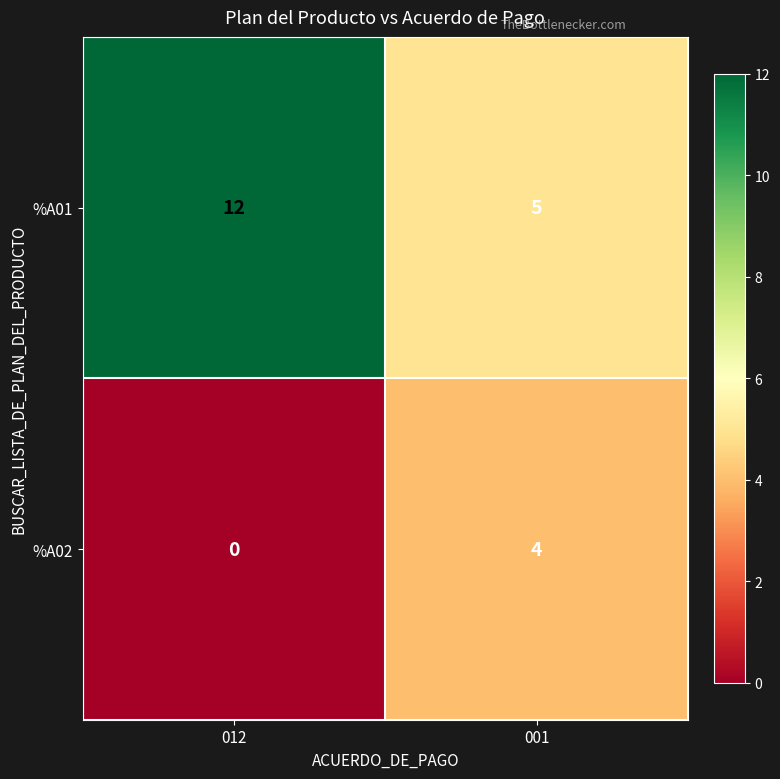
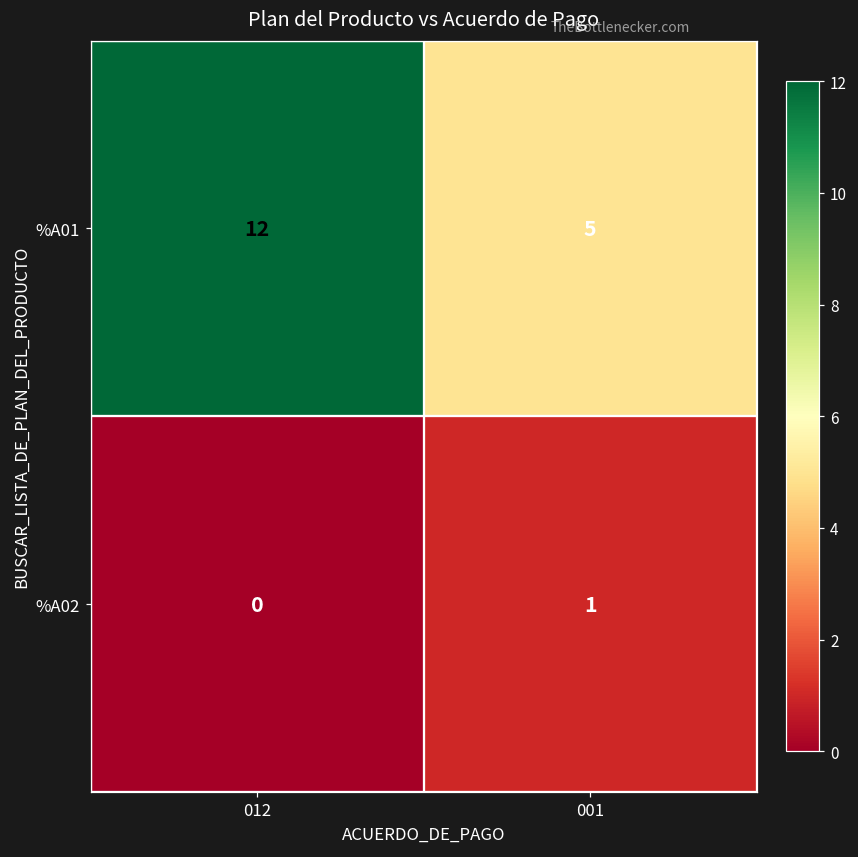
%A02, 001: 4 -> 1
